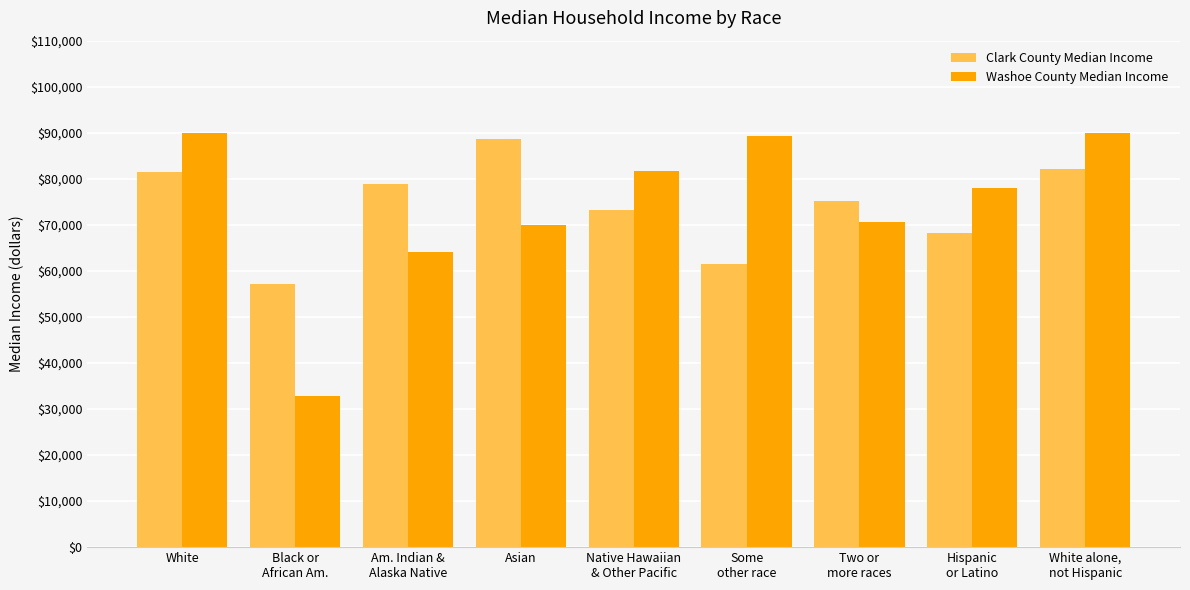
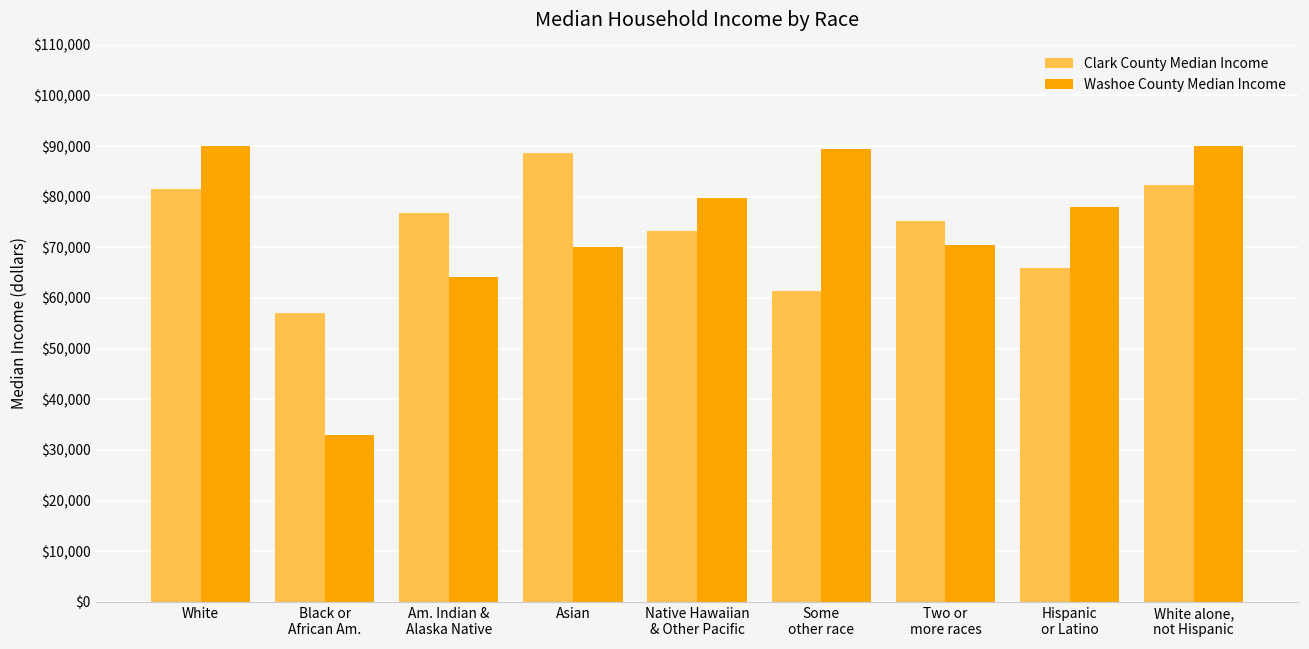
Clark County Median Income, Am. Indian & Alaska Native: $79,000 -> $77,000
Washoe County Median Income, Native Hawaiian & Other Pacific: $82,000 -> $80,000
Clark County Median Income, Hispanic or Latino: $68,000 -> $66,000
